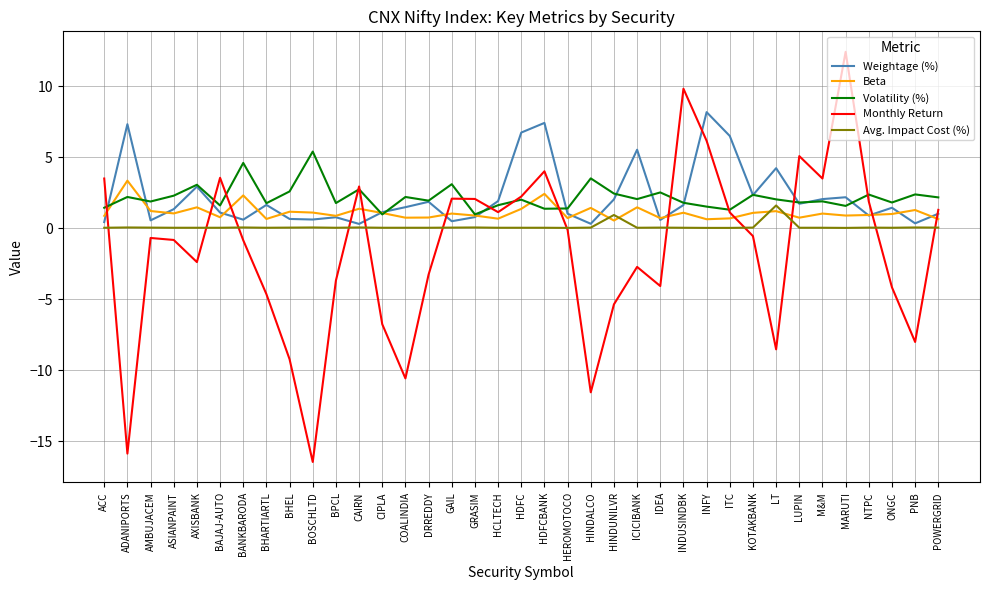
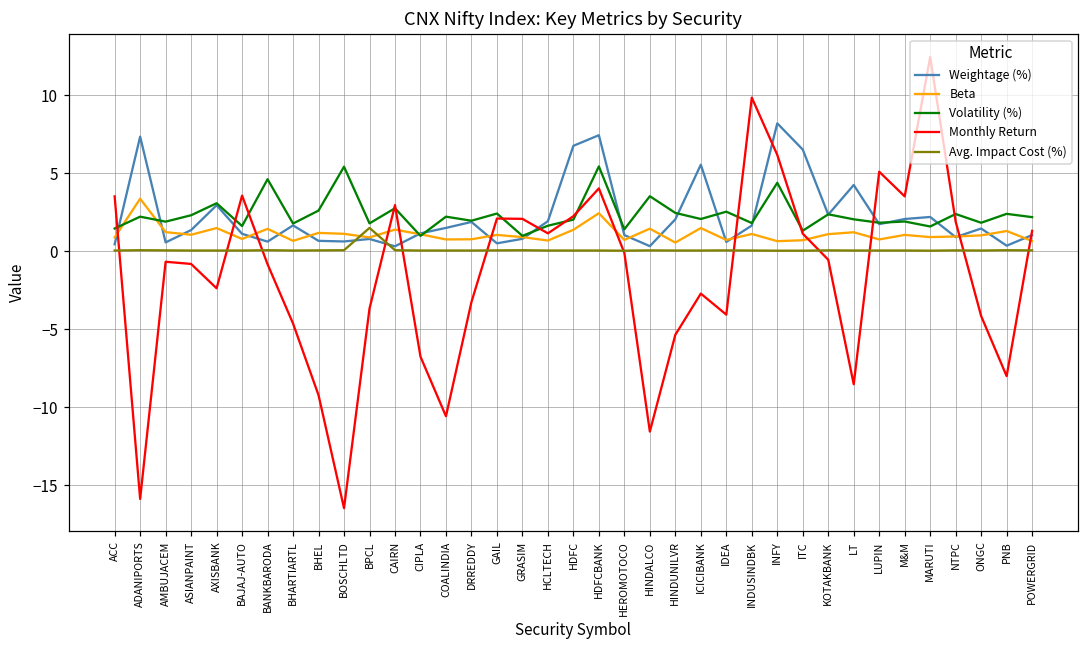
Beta, BANKBARODA: 2.3 -> 1.4
Avg. Impact Cost (%), BPCL: 0.0 -> 1.5
Volatility (%), GAIL: 3.1 -> 2.4
Volatility (%), HDFCBANK: 1.4 -> 5.4
Avg. Impact Cost (%), HINDUNILVR: 0.9 -> 0.0
Volatility (%), INFY: 1.5 -> 4.4
Avg. Impact Cost (%), LT: 1.6 -> 0.0
